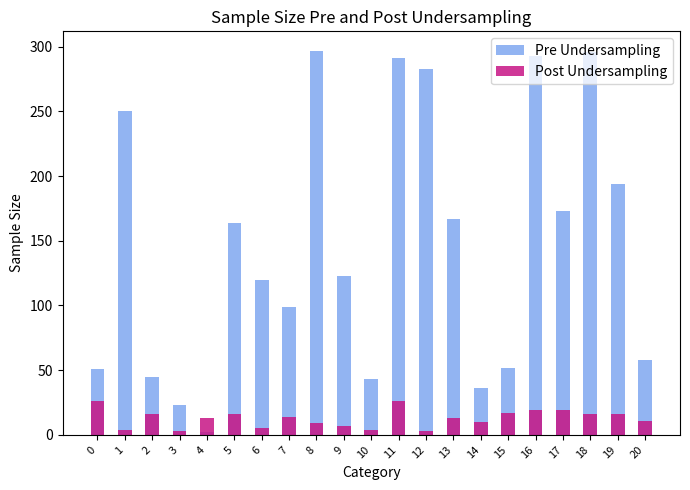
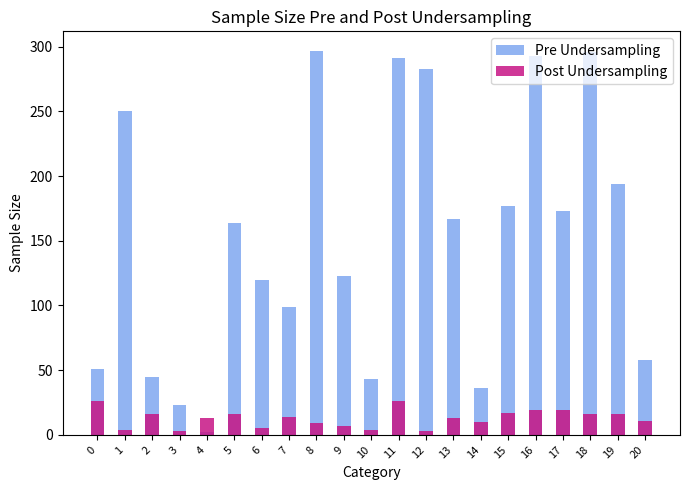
Pre Undersampling, 15: 52 -> 177
